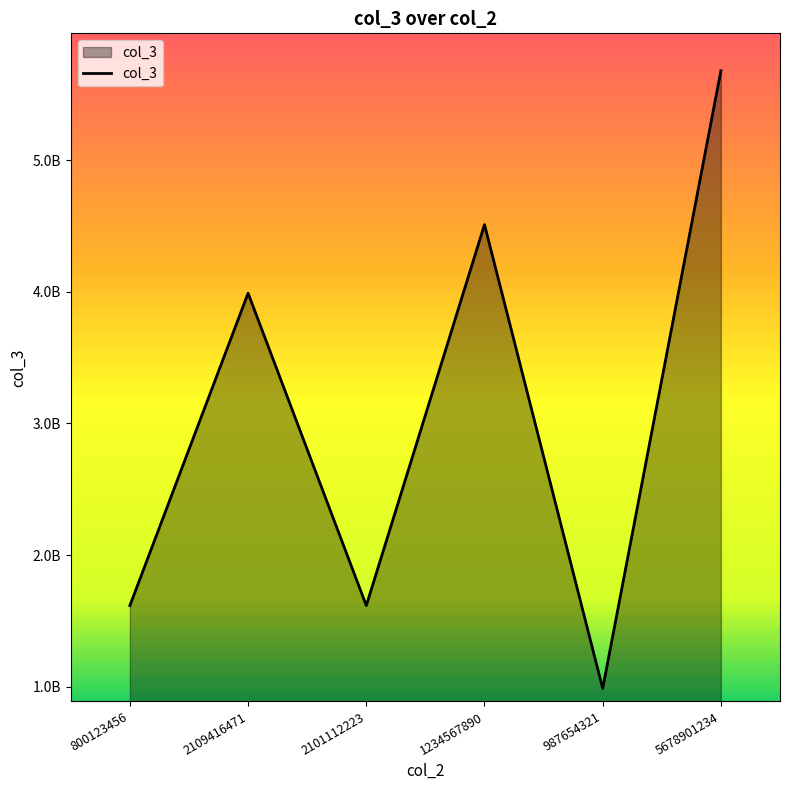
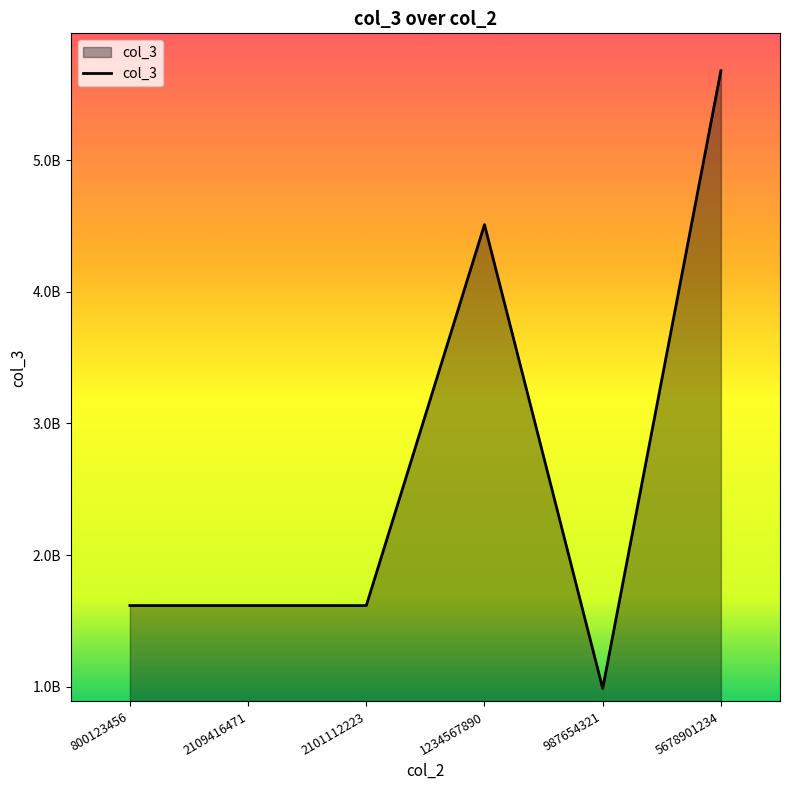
2109416471: 3990000000 -> 1620000000
